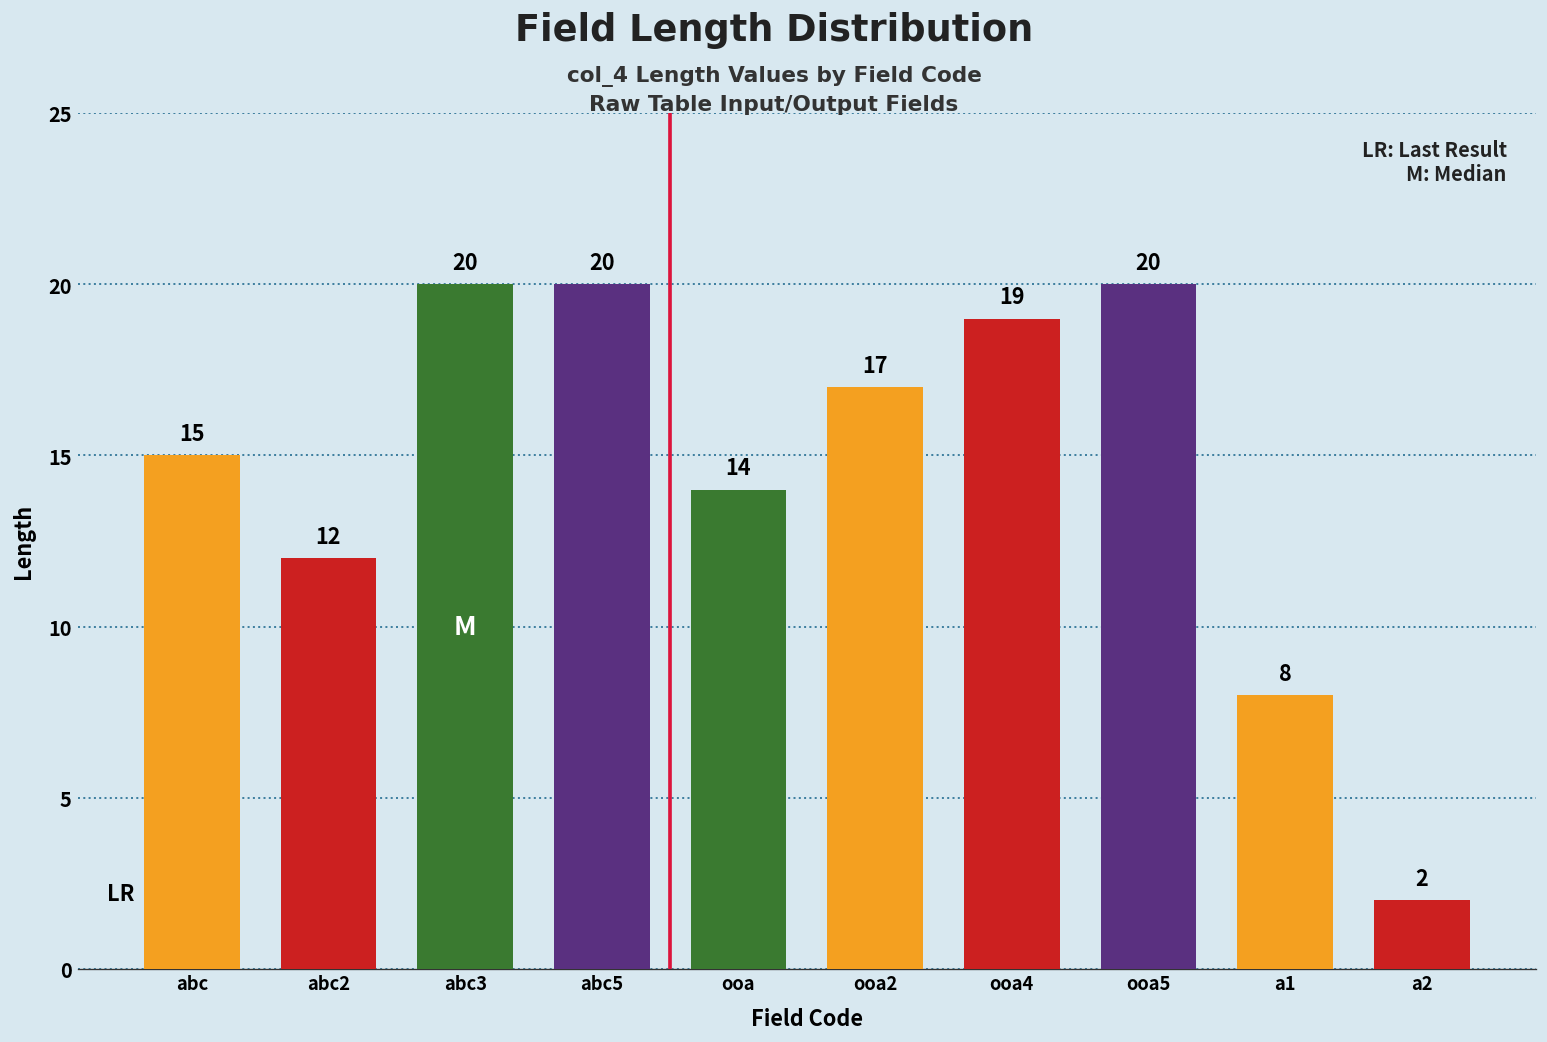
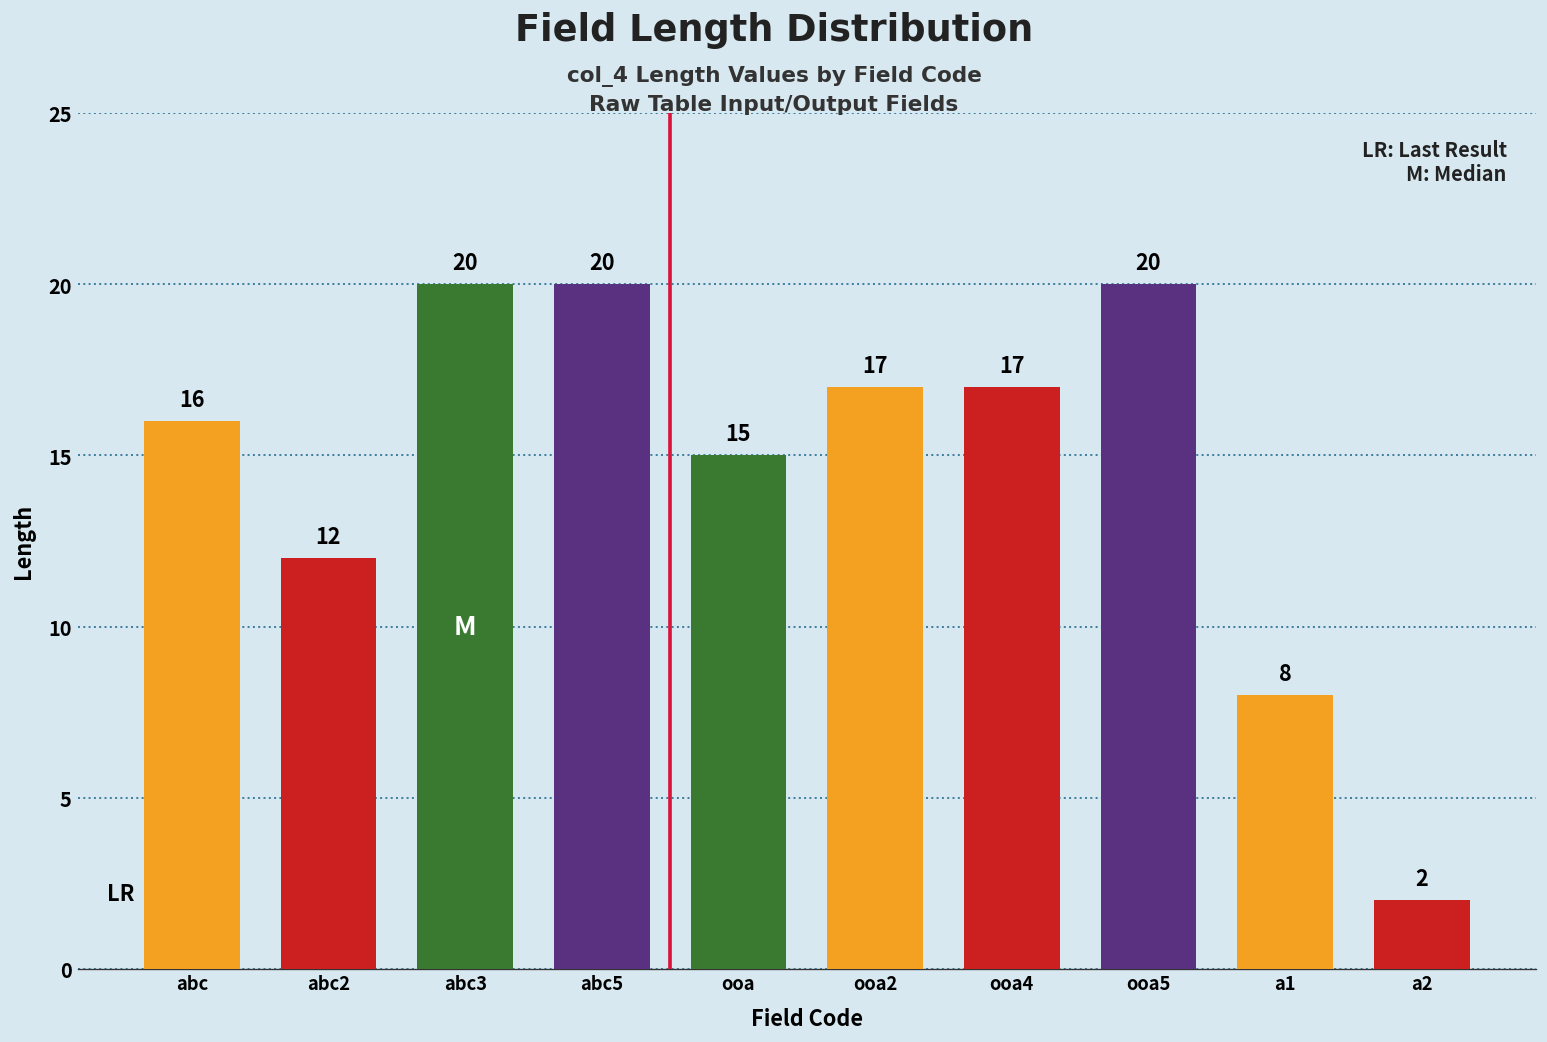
abc: 15 -> 16
ooa: 14 -> 15
ooa4: 19 -> 17
